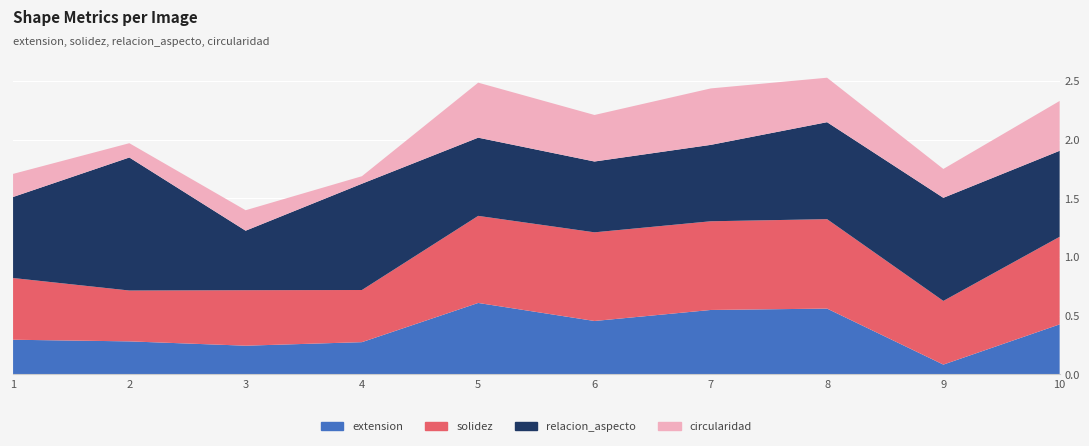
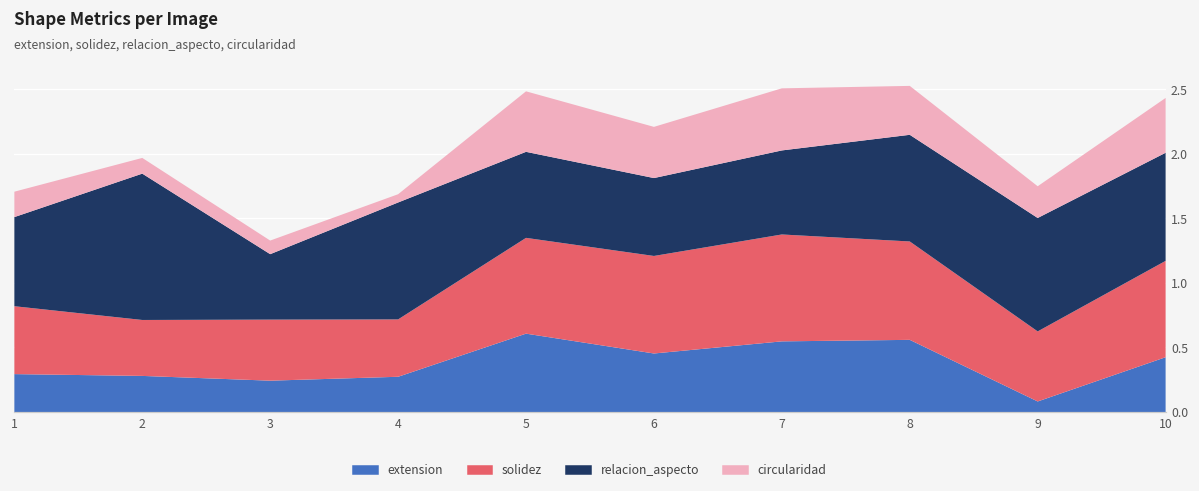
circularidad, 3: 0.17 -> 0.11
solidez, 7: 0.76 -> 0.83
relacion_aspecto, 10: 0.73 -> 0.84
